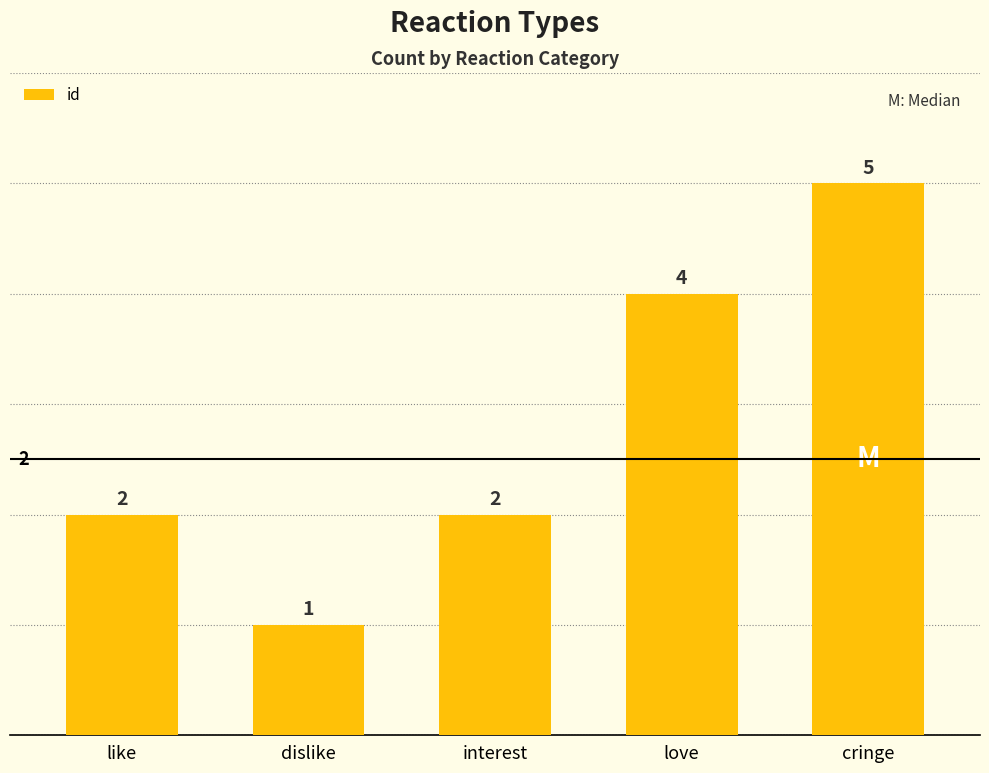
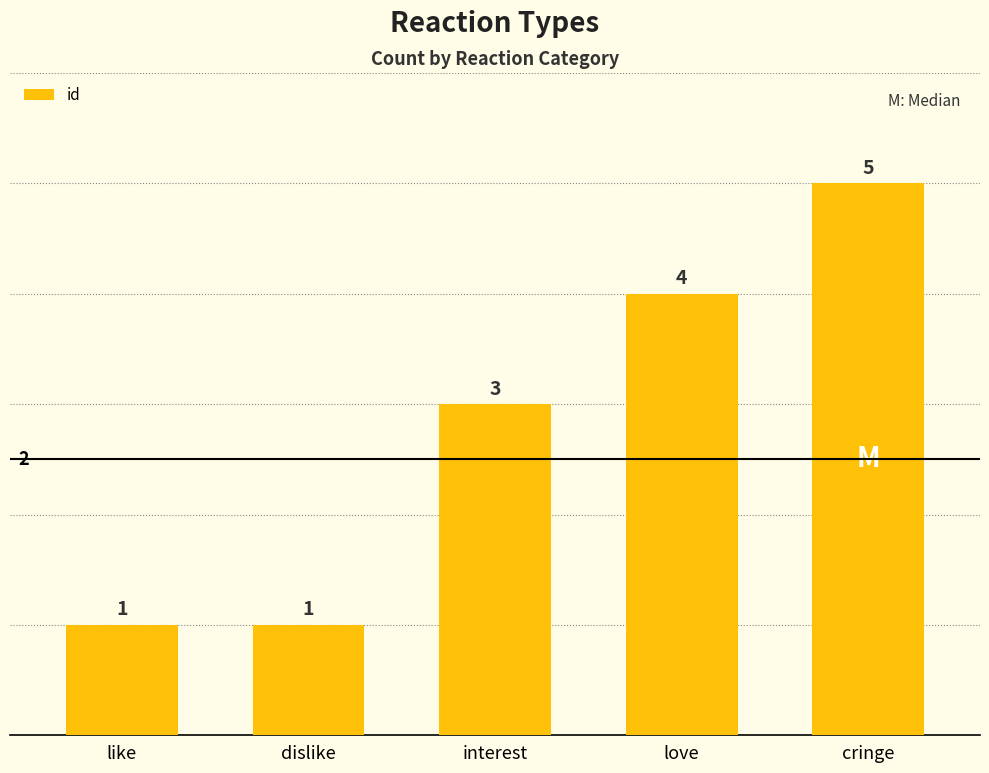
like: 2 -> 1
interest: 2 -> 3
